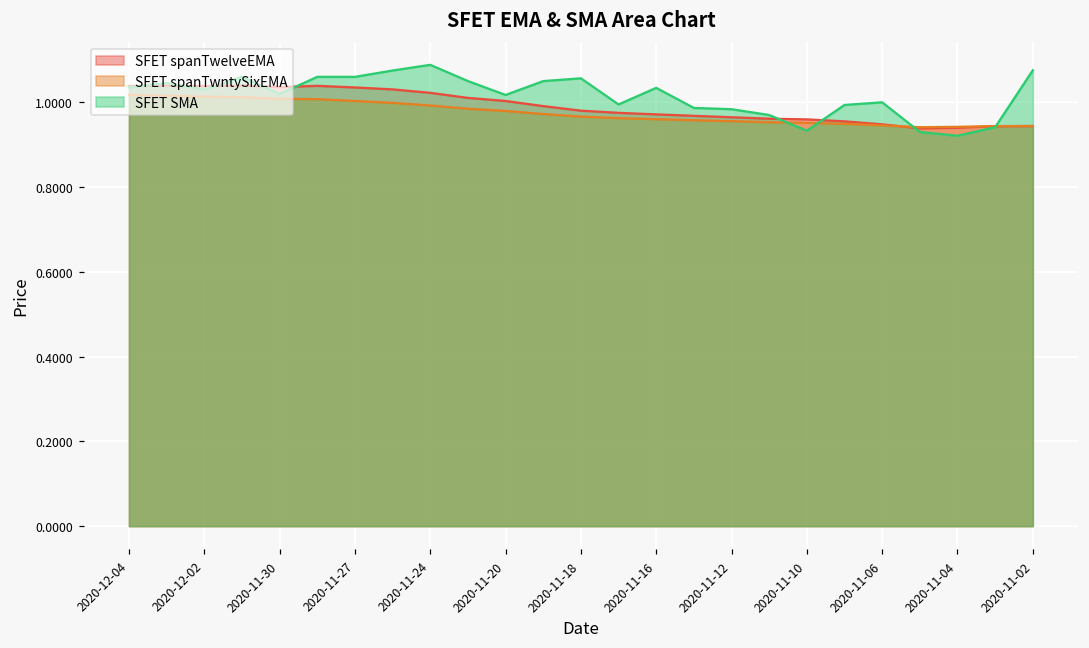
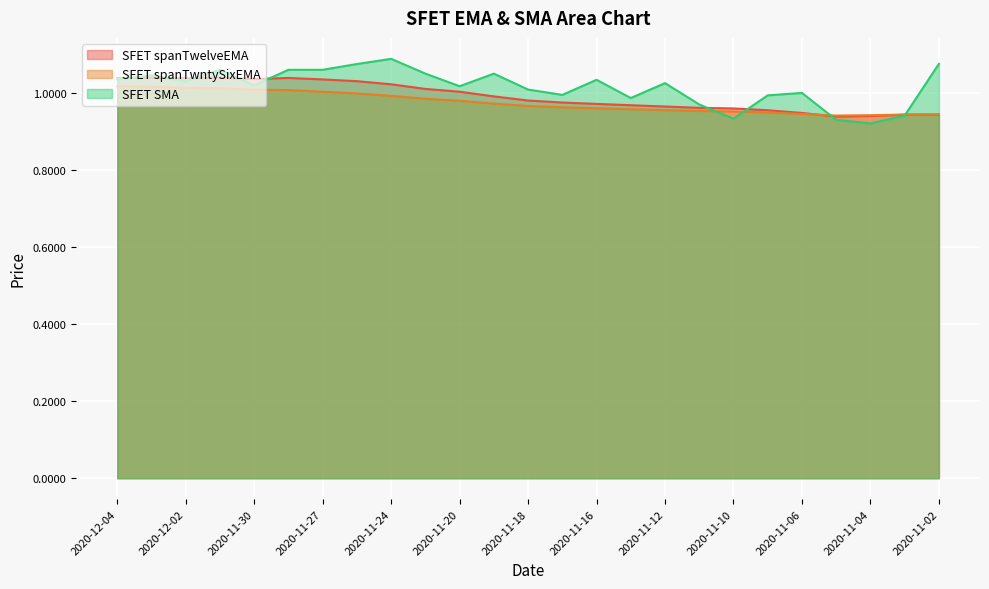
SFET SMA, 2020-11-18: 1.06 -> 1.01
SFET SMA, 2020-11-12: 0.98 -> 1.03
